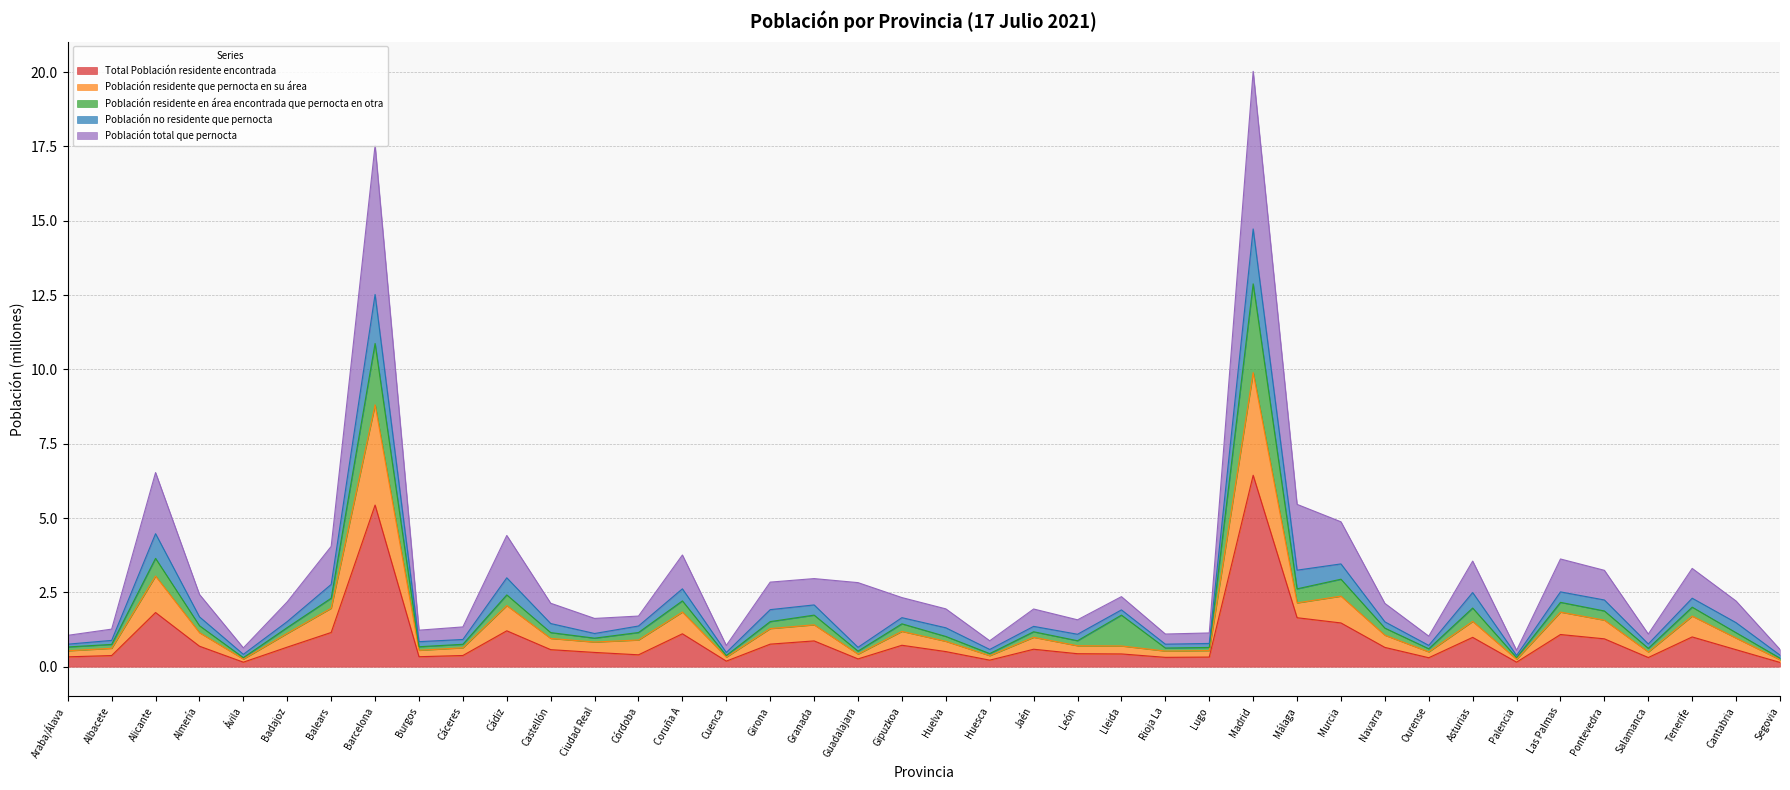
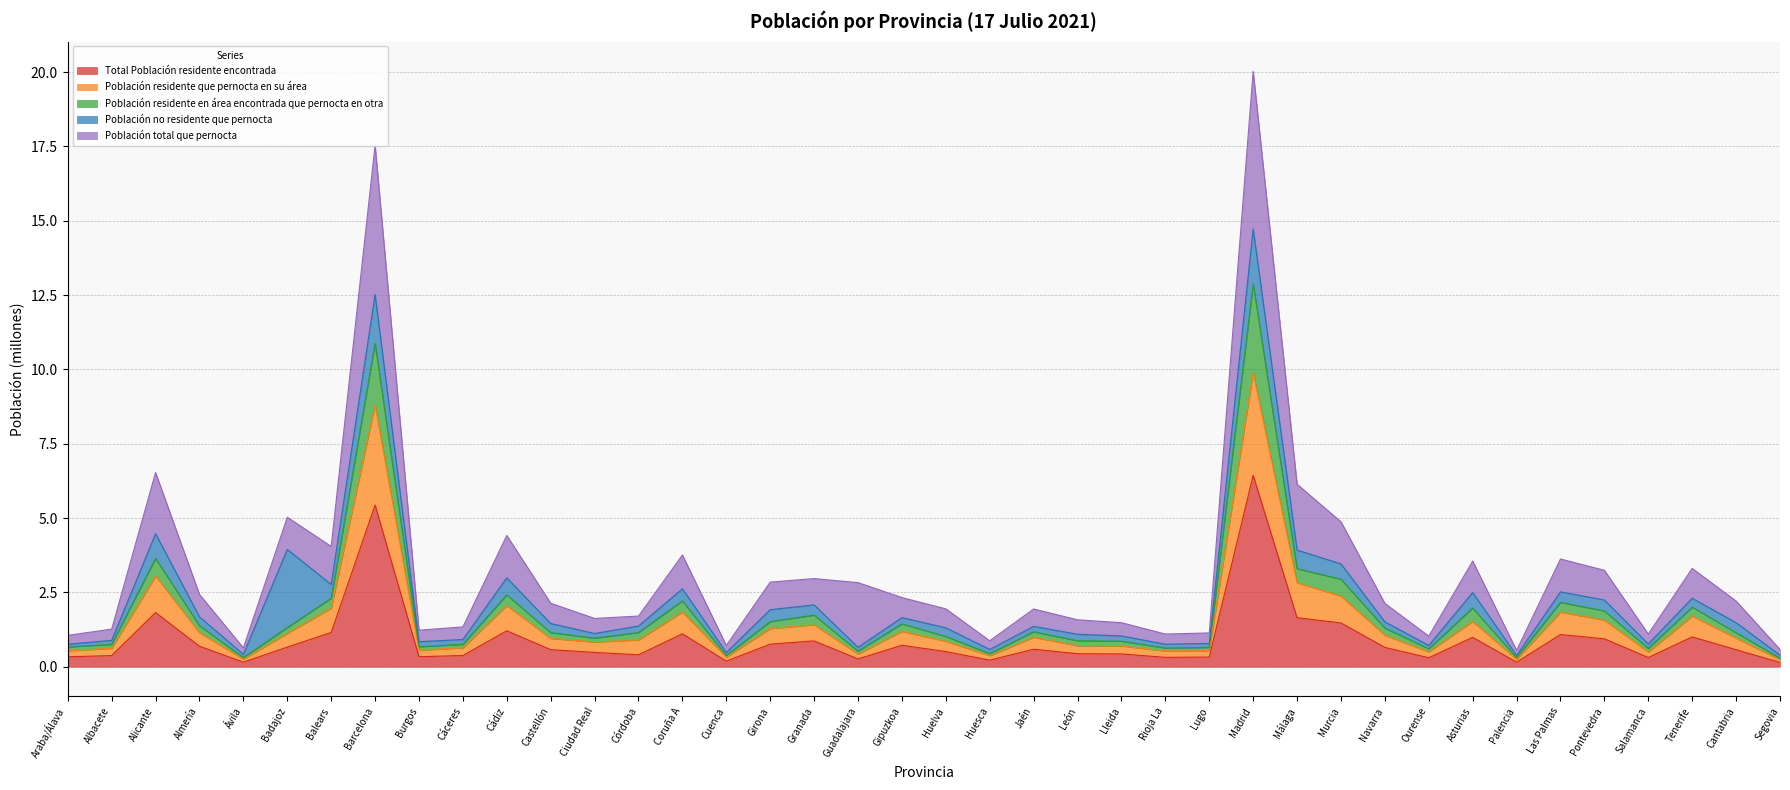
Población no residente que pernocta, Badajoz: 0.2 -> 2.6
Población total que pernocta, Badajoz: 0.7 -> 1.1
Población residente en área encontrada que pernocta en otra, Lleida: 1.0 -> 0.2
Población residente que pernocta en su área, Málaga: 0.5 -> 1.2
